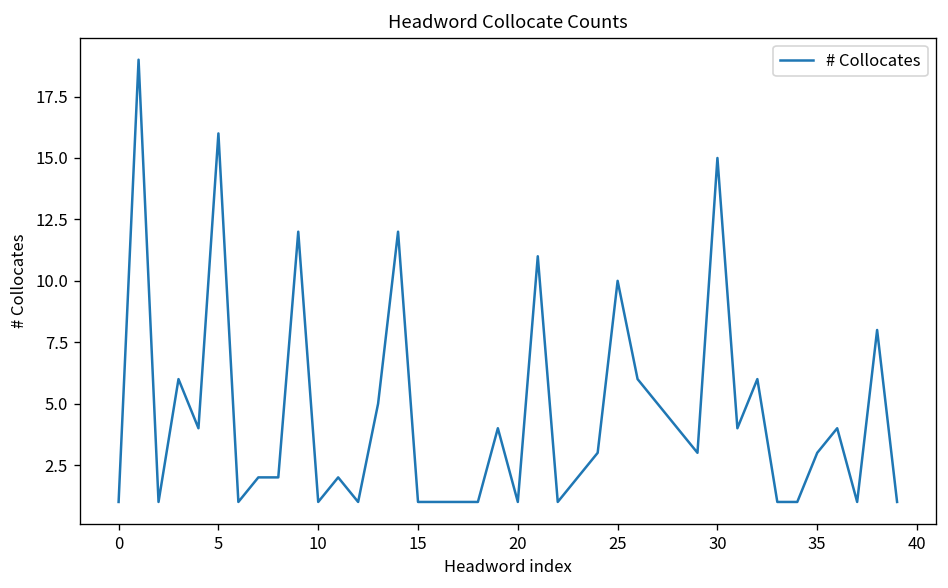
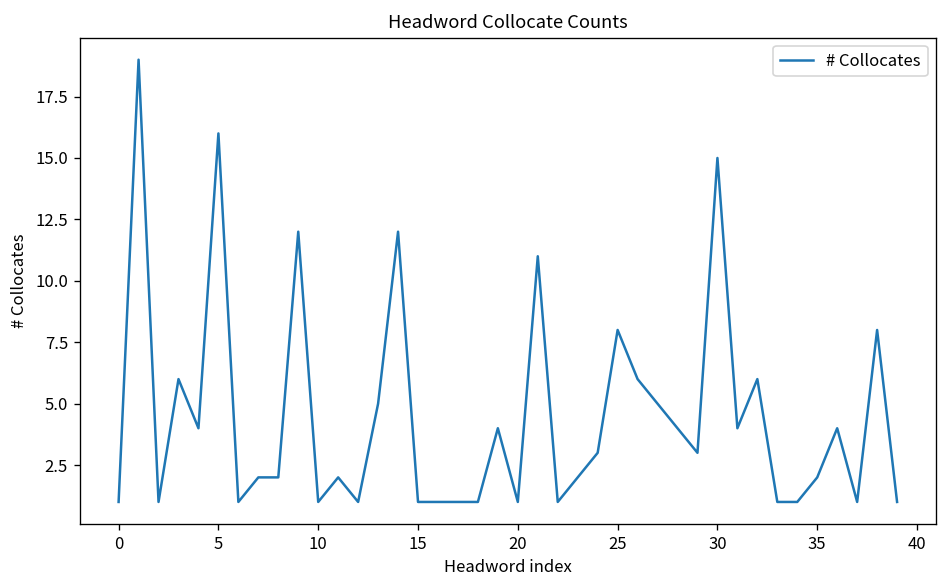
25: 10 -> 8
35: 3 -> 2
